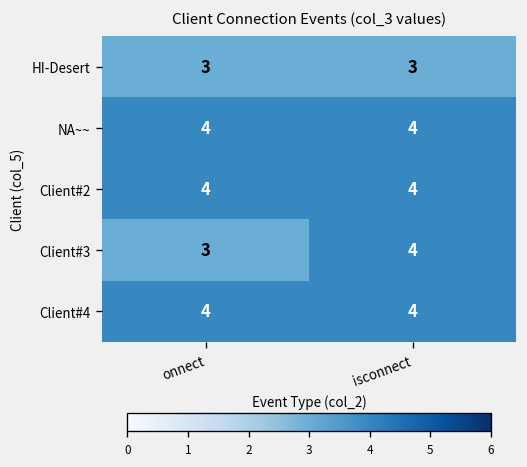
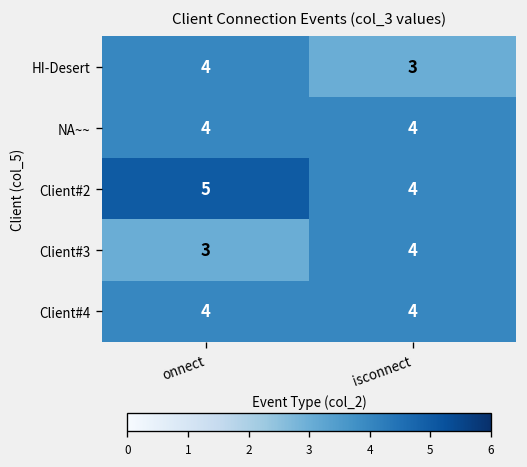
HI-Desert, onnect: 3 -> 4
Client#2, onnect: 4 -> 5
